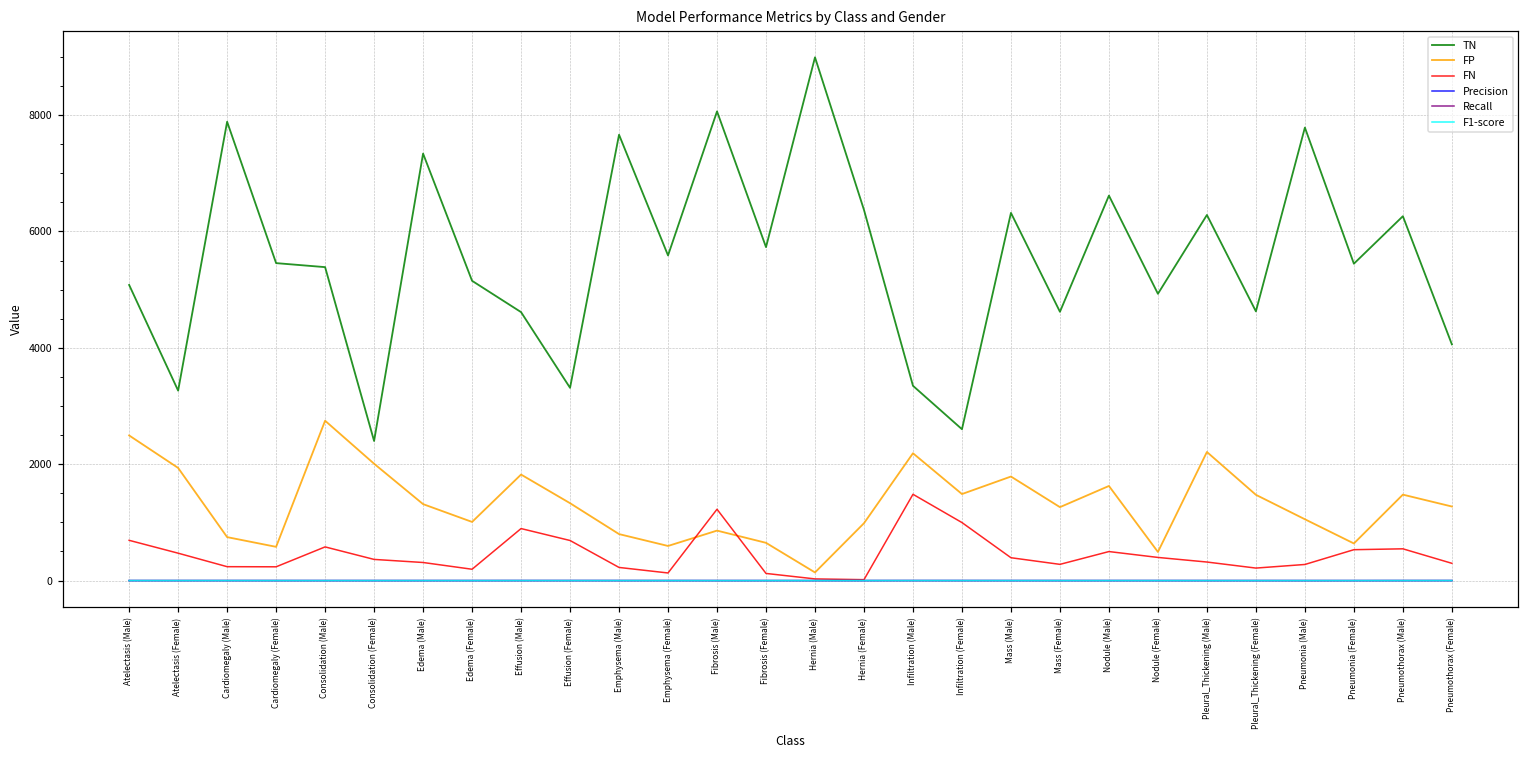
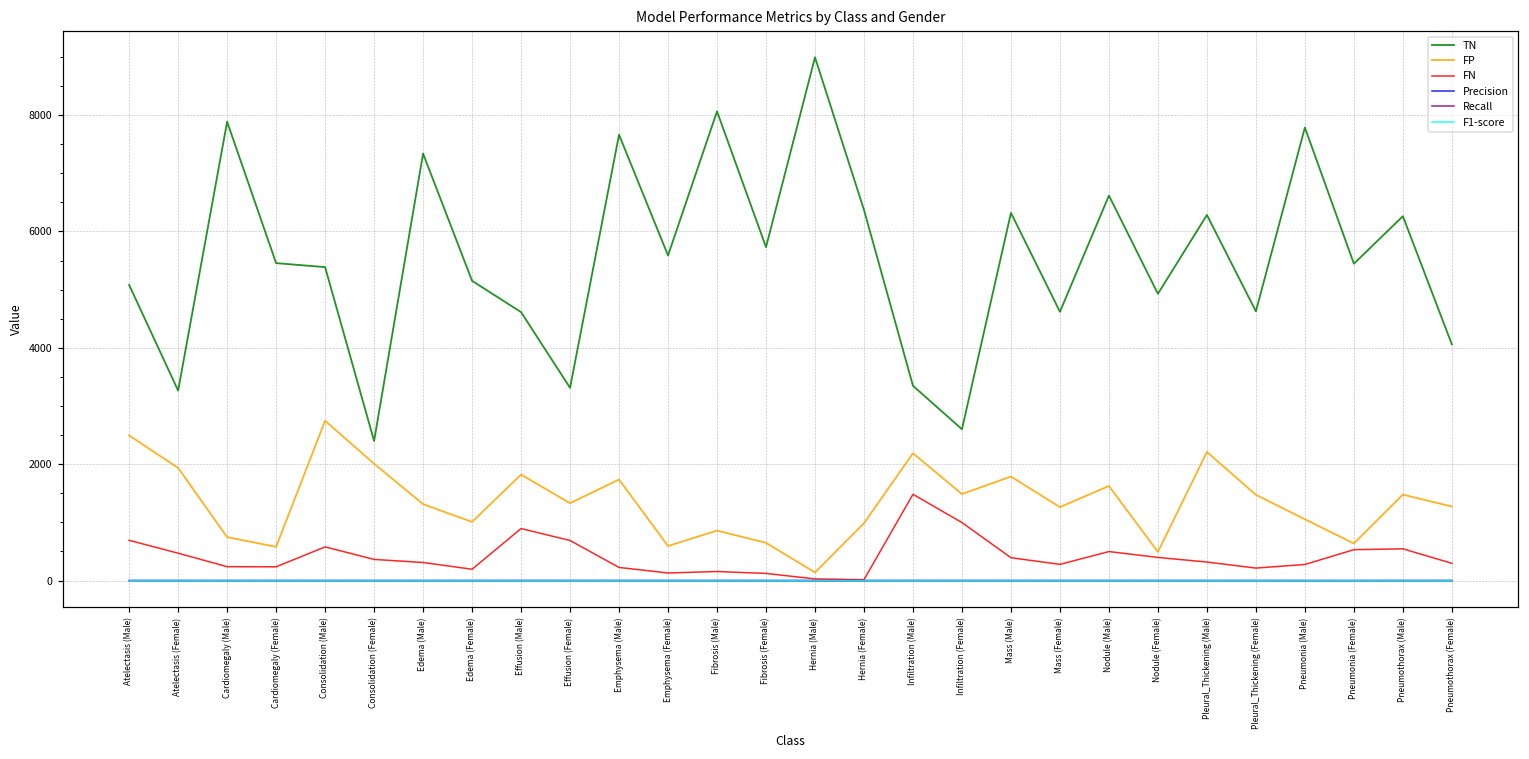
FP, Emphysema (Male): 800 -> 1700
FN, Fibrosis (Male): 1200 -> 200
